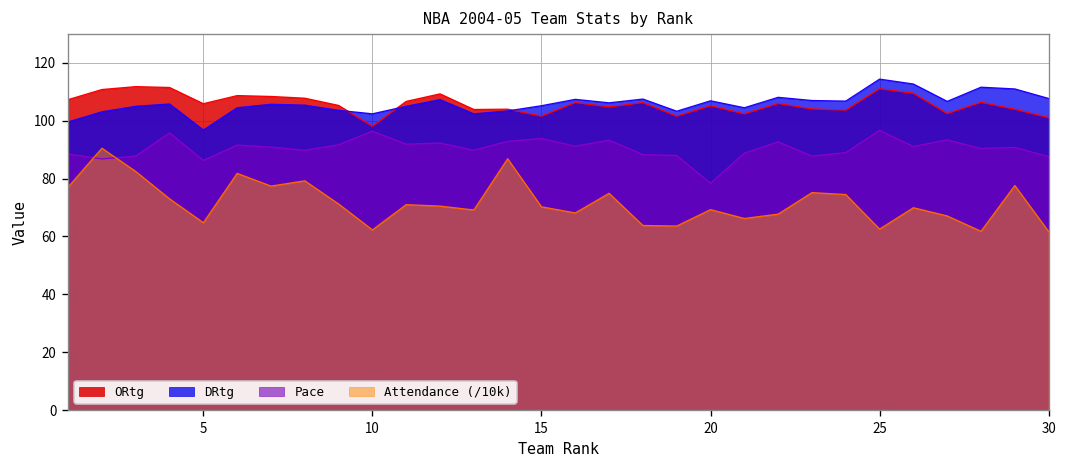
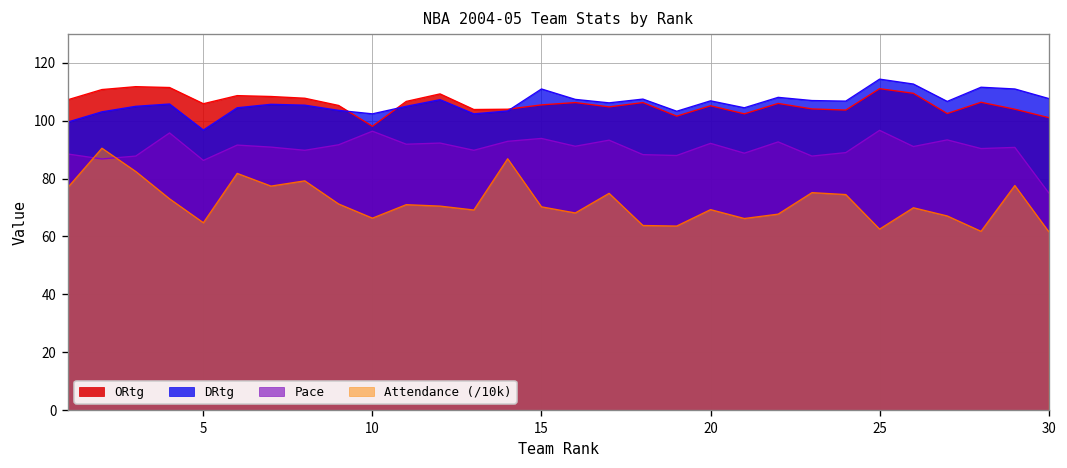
Attendance (/10k), 10: 62 -> 66
ORtg, 15: 102 -> 106
DRtg, 15: 105 -> 111
Pace, 20: 78 -> 92
Pace, 30: 88 -> 75
